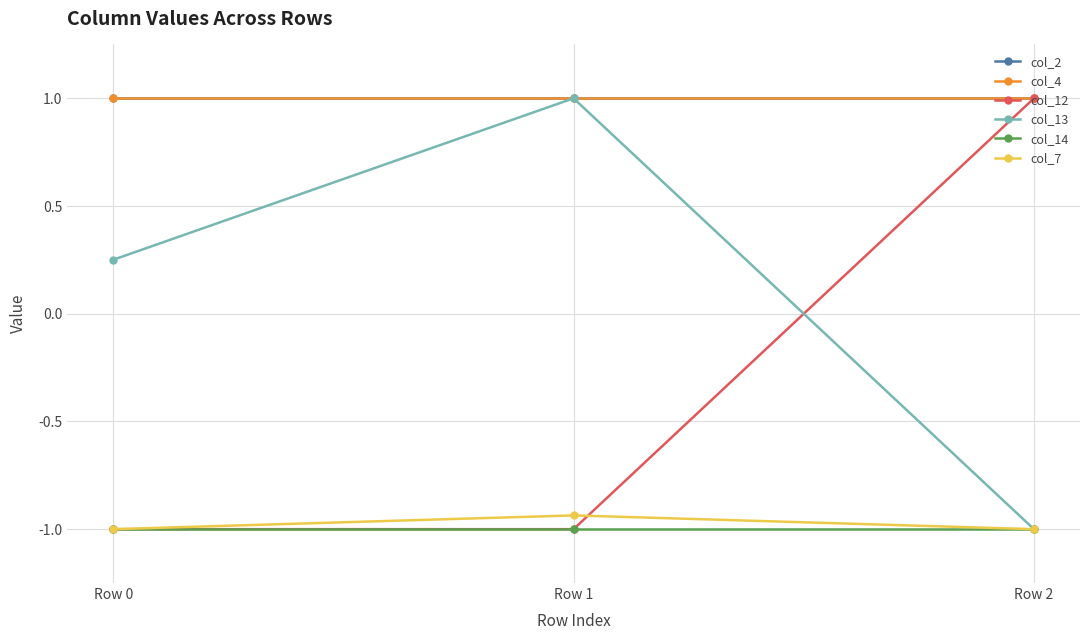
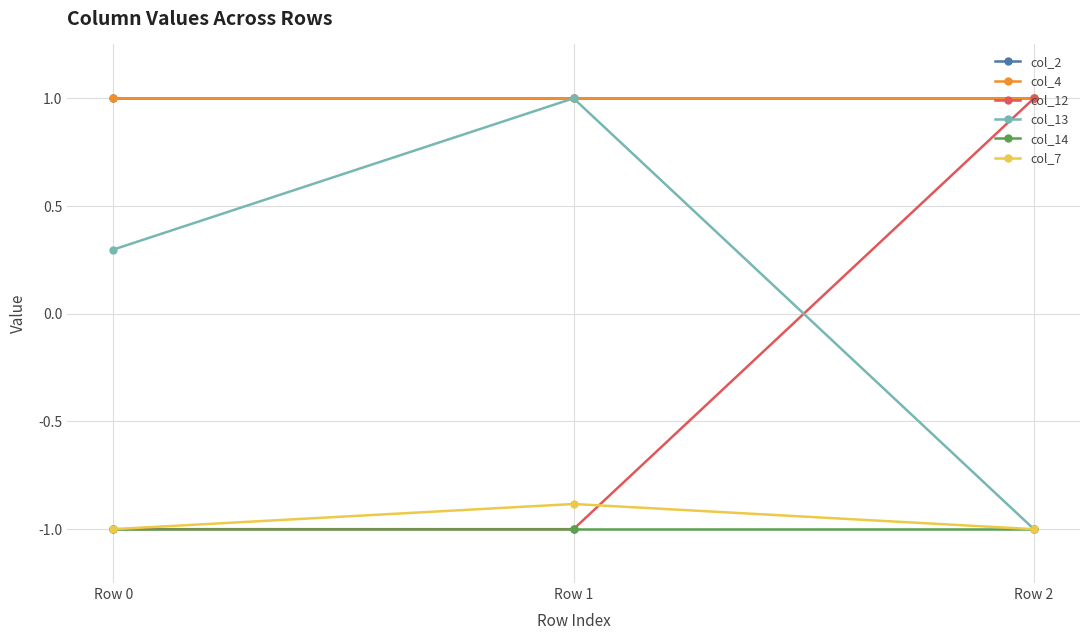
col_13, Row 0: 0.25 -> 0.30
col_7, Row 1: -0.94 -> -0.88
